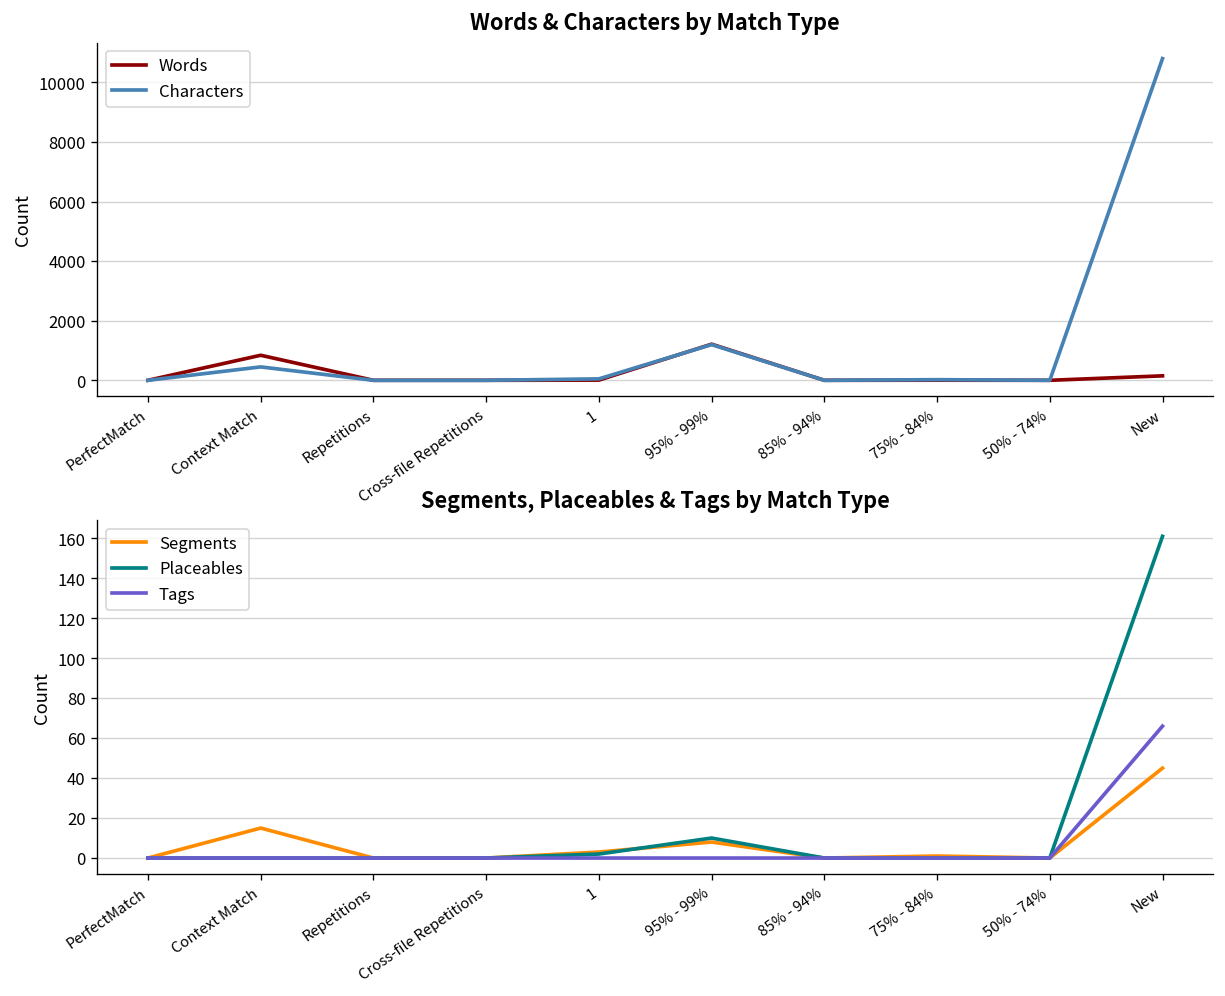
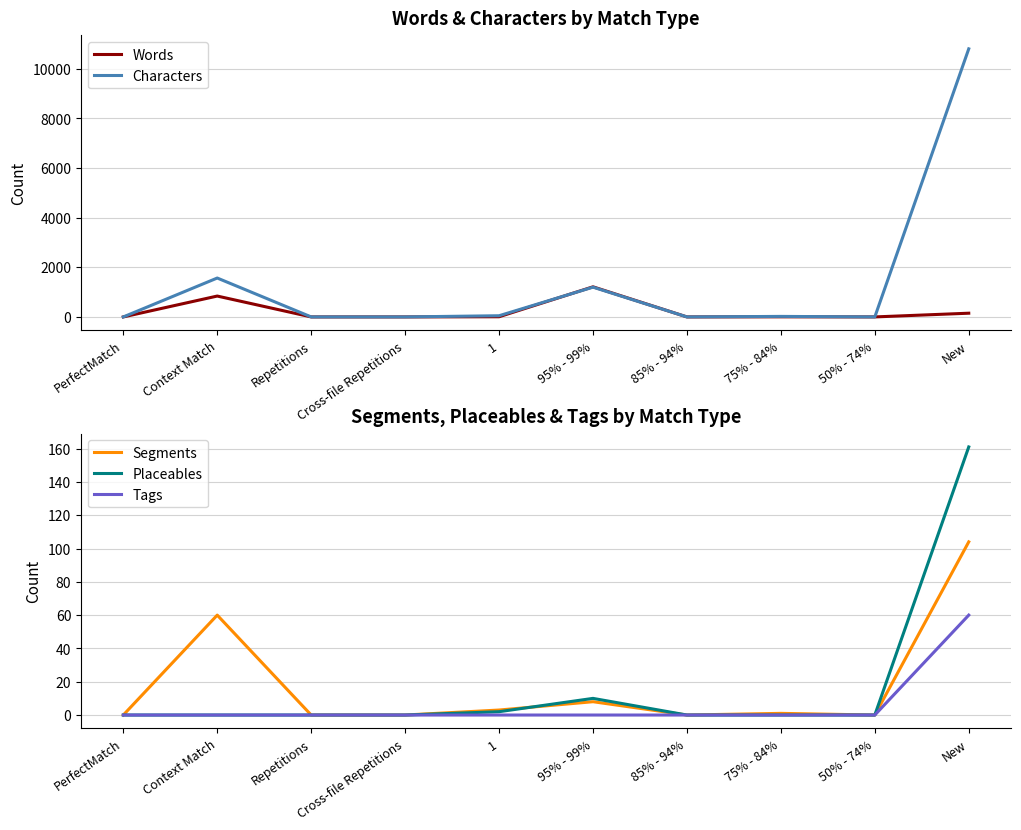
Words & Characters by Match Type, Characters, Context Match: 500 -> 1600
Segments, Placeables & Tags by Match Type, Segments, Context Match: 15 -> 60
Segments, Placeables & Tags by Match Type, Segments, New: 45 -> 104
Segments, Placeables & Tags by Match Type, Tags, New: 66 -> 60
